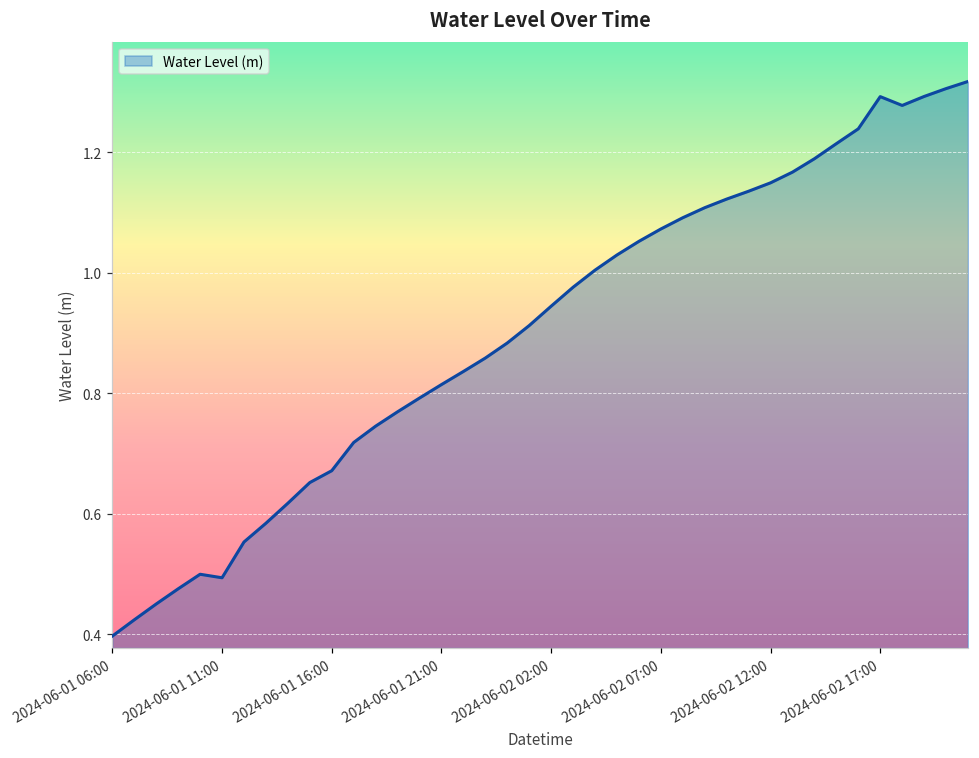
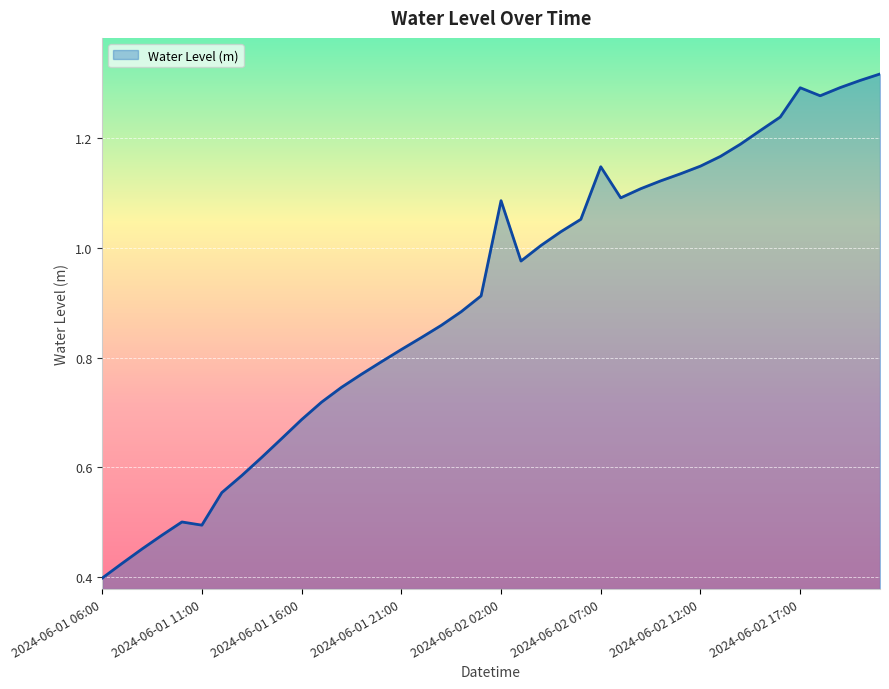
2024-06-01 16:00: 0.67 -> 0.69
2024-06-02 02:00: 0.94 -> 1.09
2024-06-02 07:00: 1.07 -> 1.15
